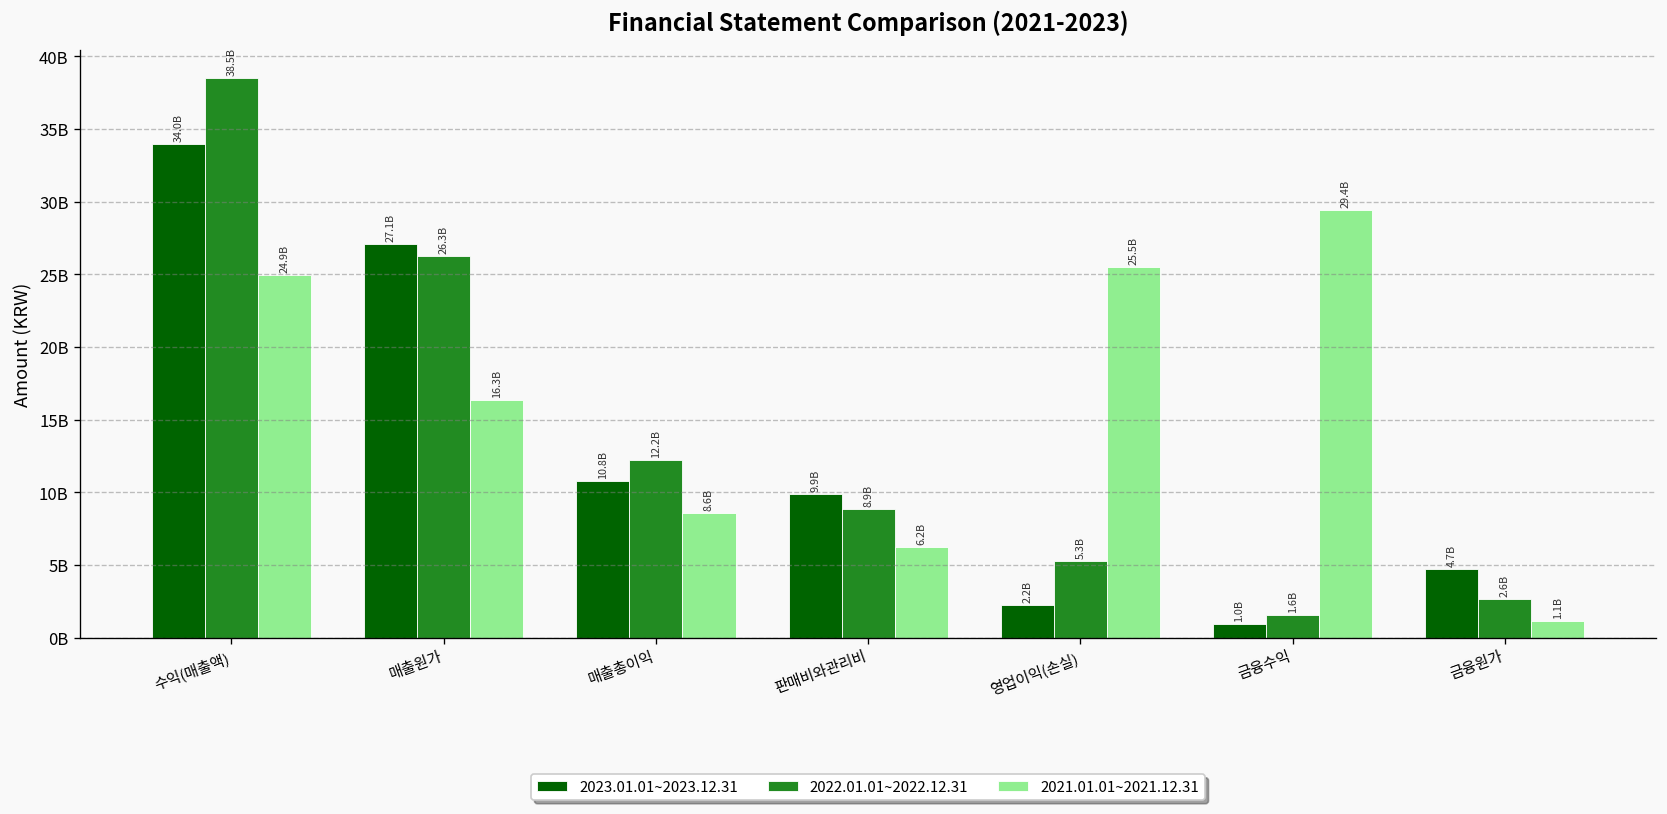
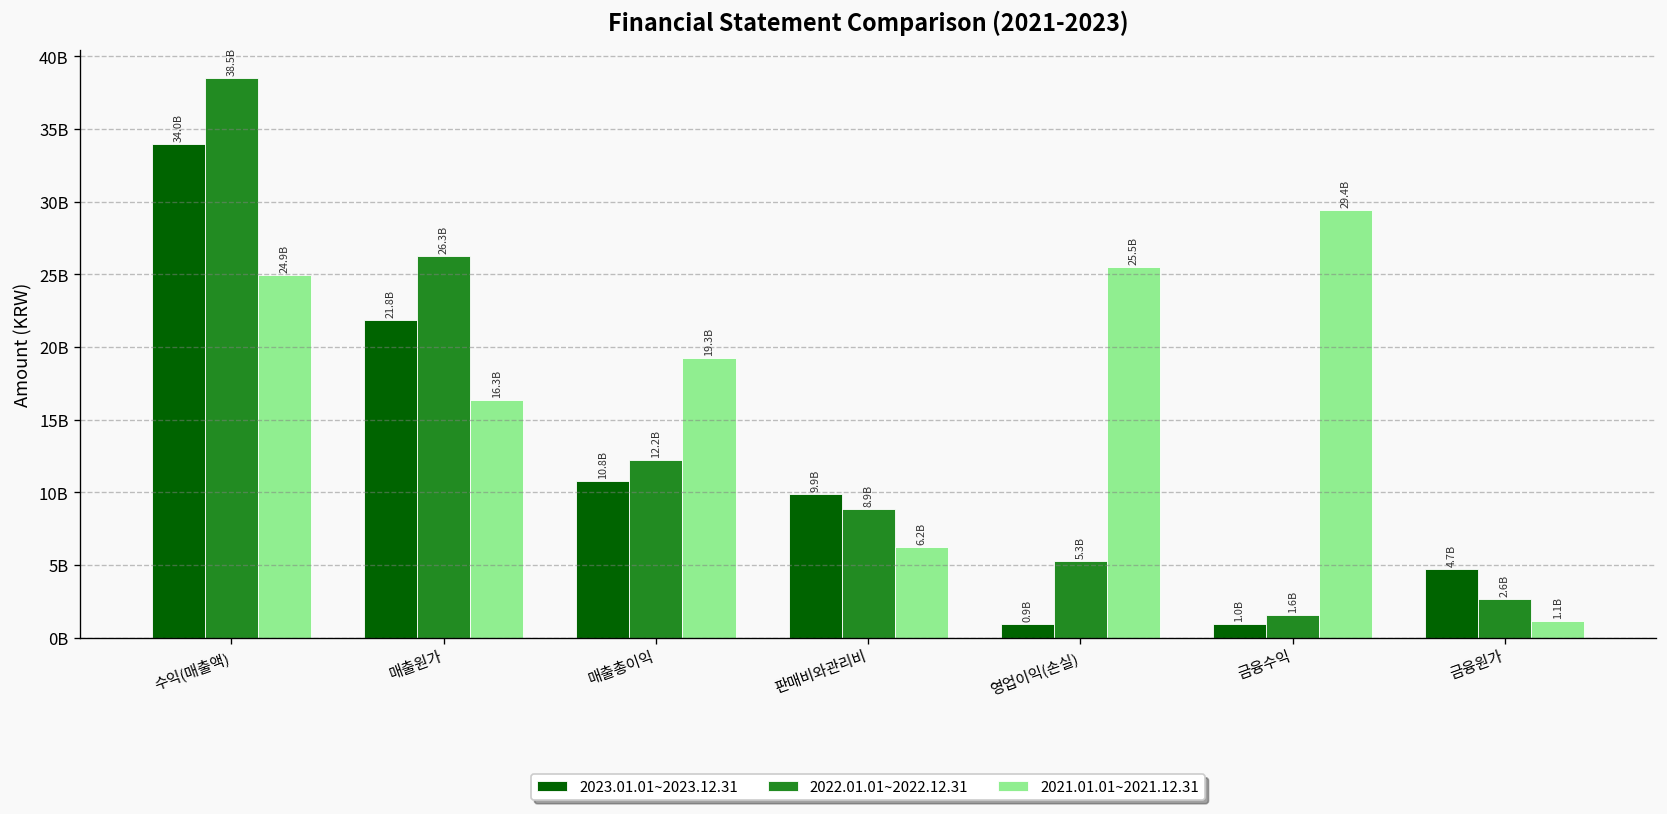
2023.01.01~2023.12.31, 매출원가: 27.1B -> 21.8B
2021.01.01~2021.12.31, 매출총이익: 8.6B -> 19.3B
2023.01.01~2023.12.31, 영업이익(손실): 2.2B -> 0.9B
